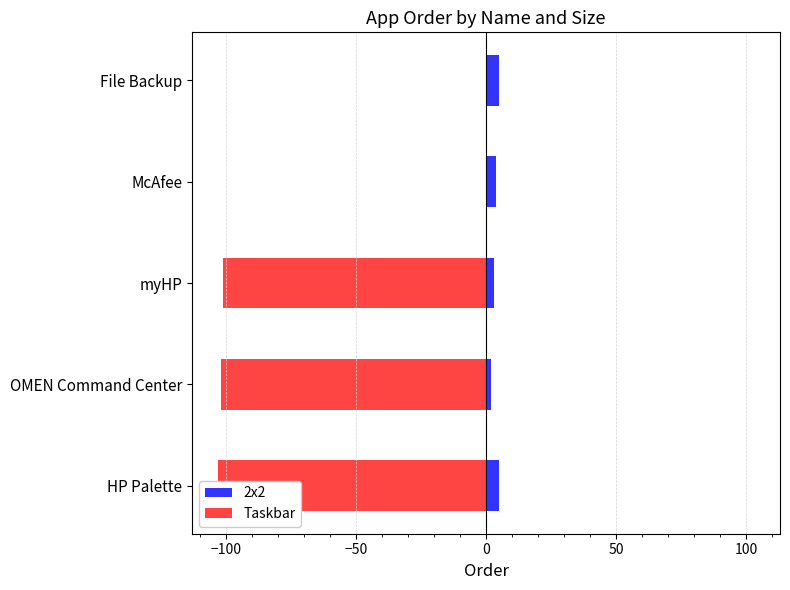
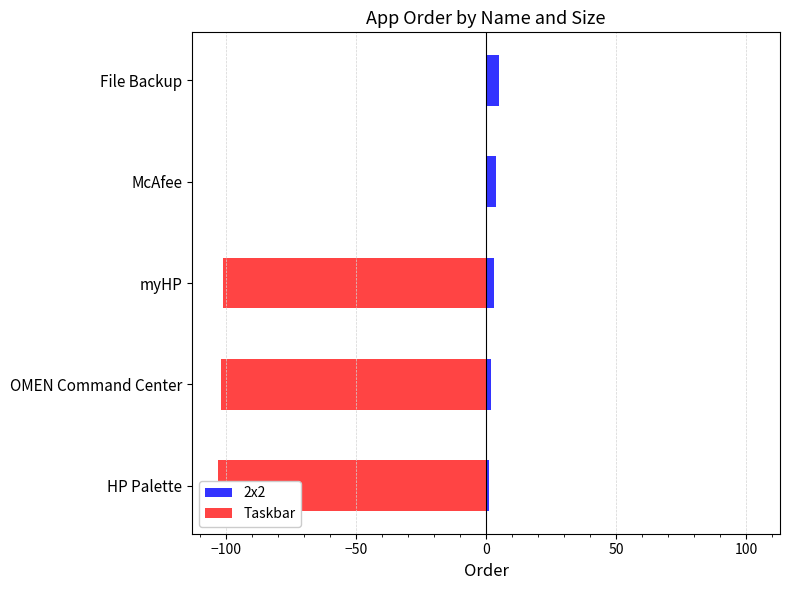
2x2, HP Palette: 5 -> 1
